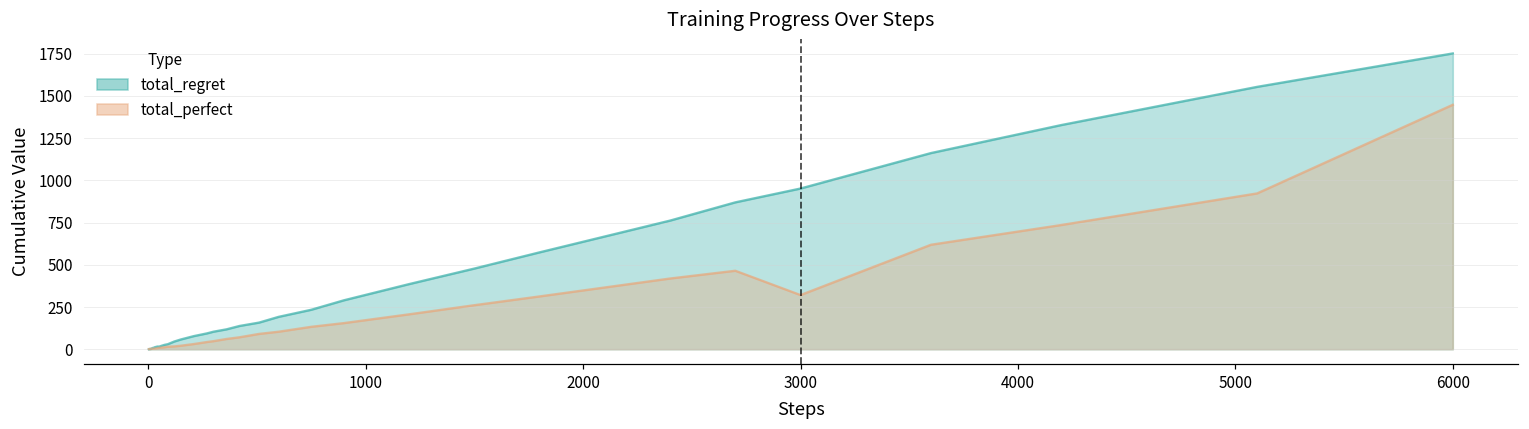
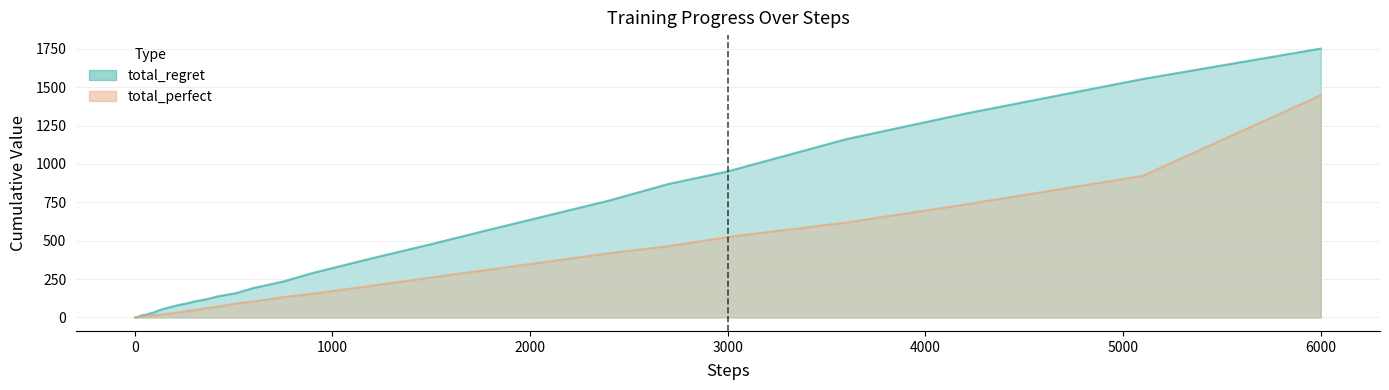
total_perfect, 3000: 320 -> 520
